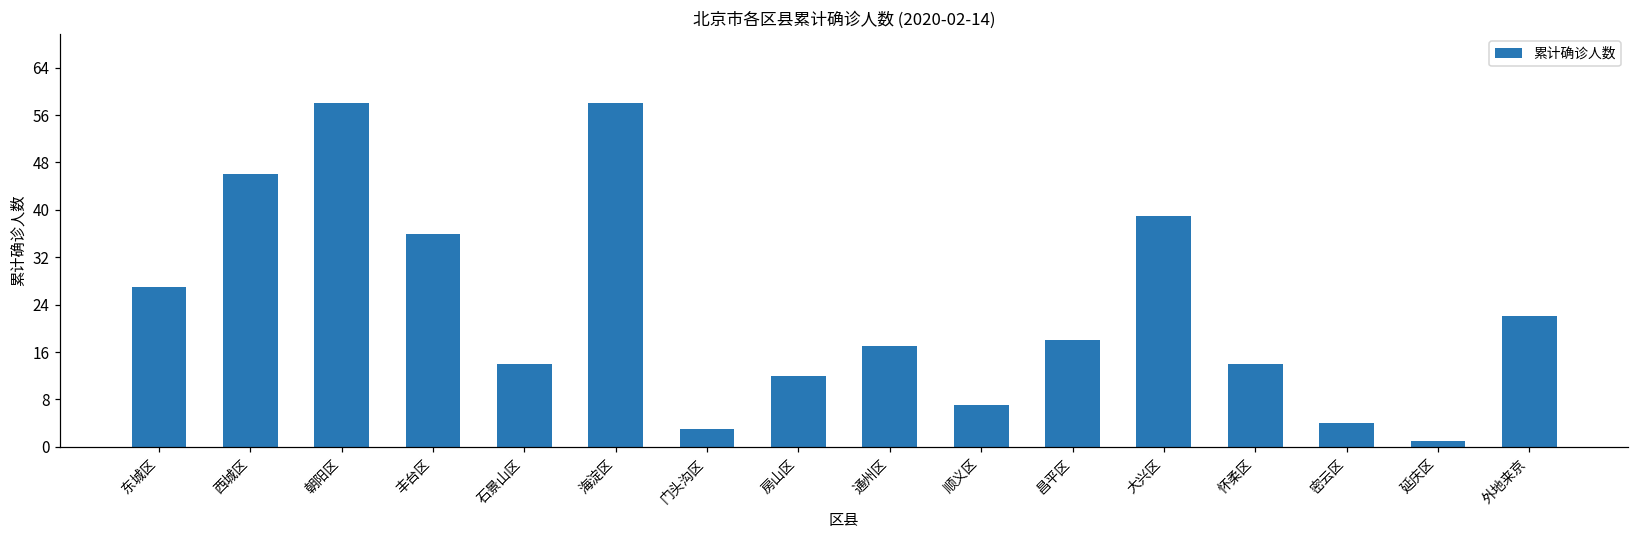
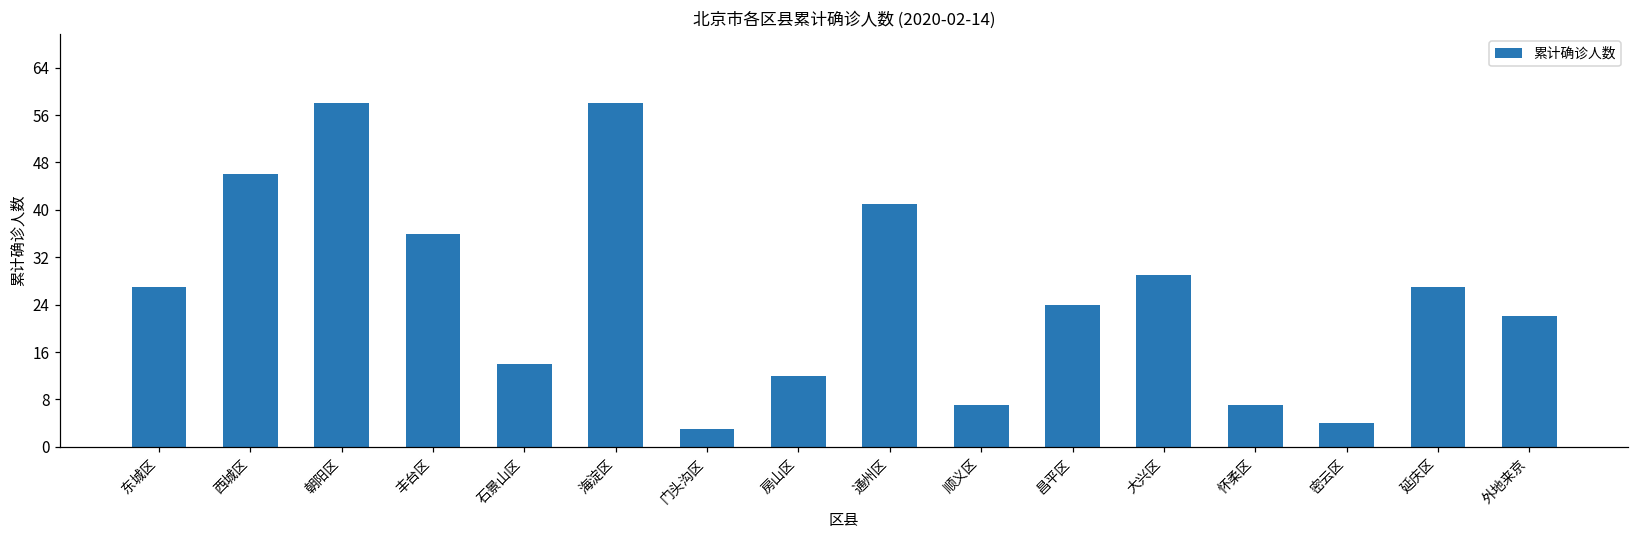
通州区: 17 -> 41
昌平区: 18 -> 24
大兴区: 39 -> 29
怀柔区: 14 -> 7
延庆区: 1 -> 27
